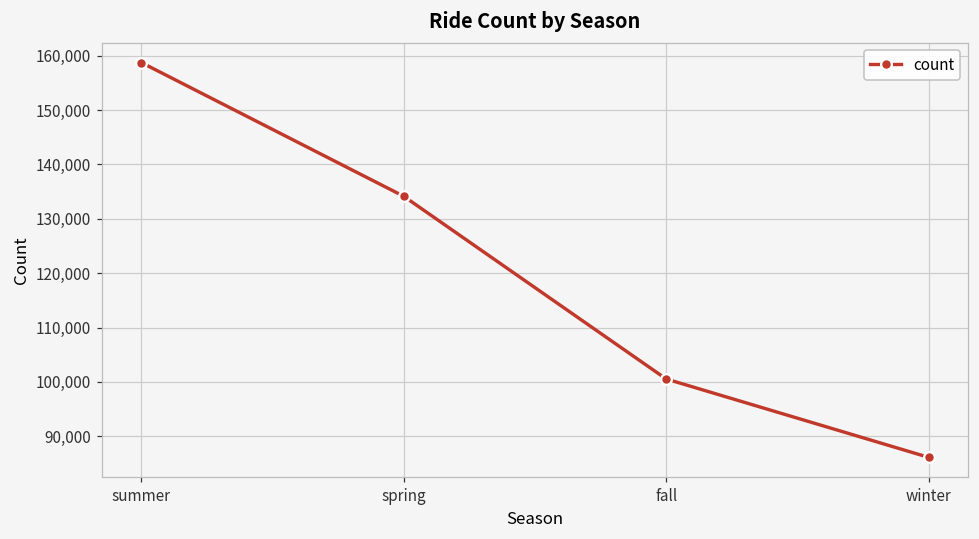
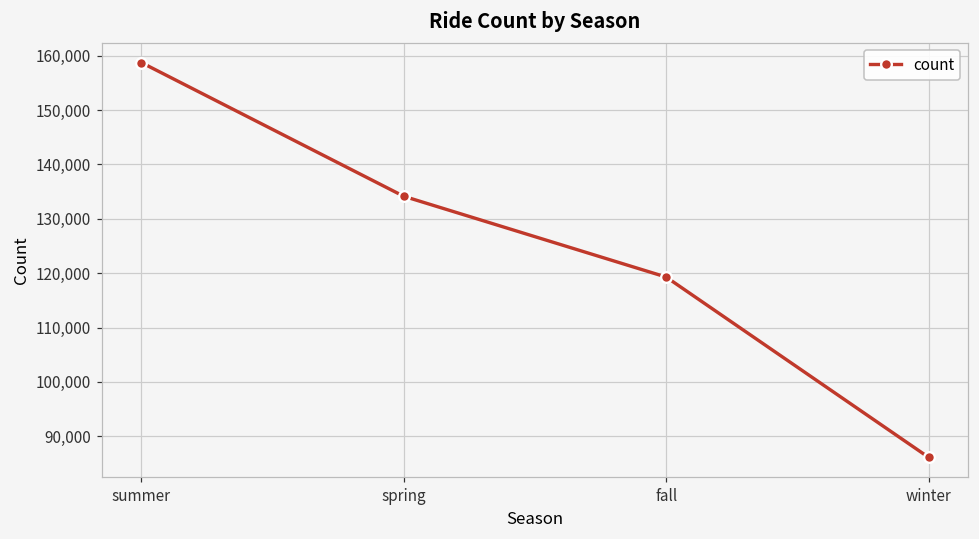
fall: 101,000 -> 119,000
